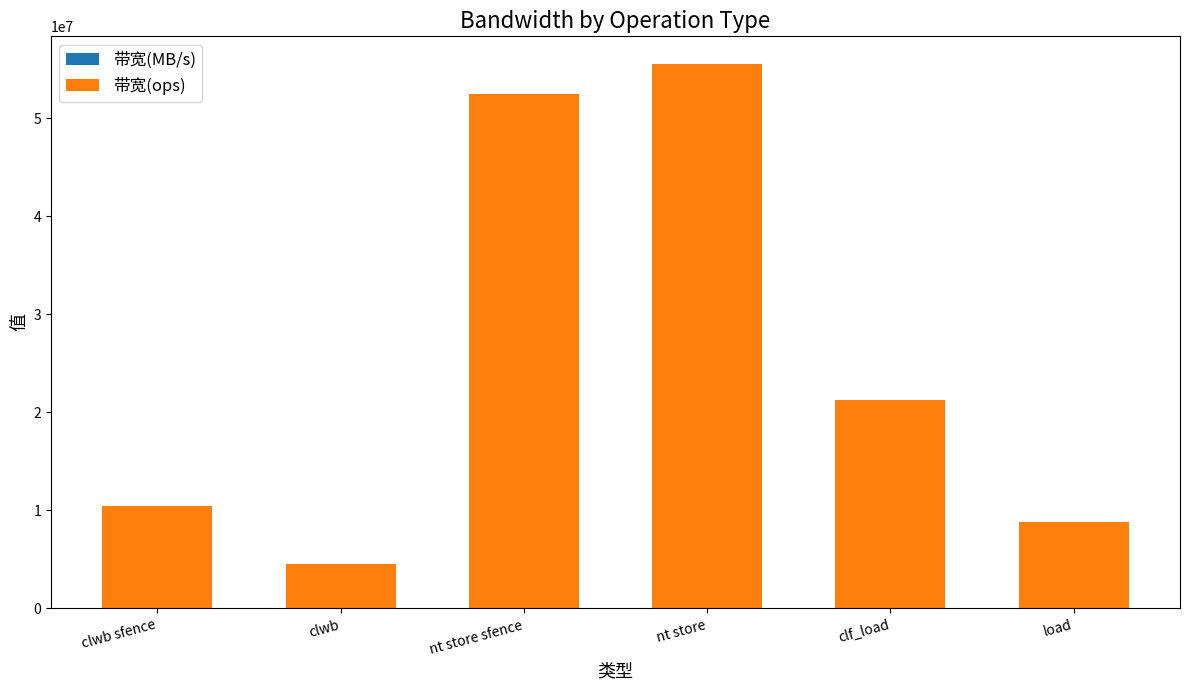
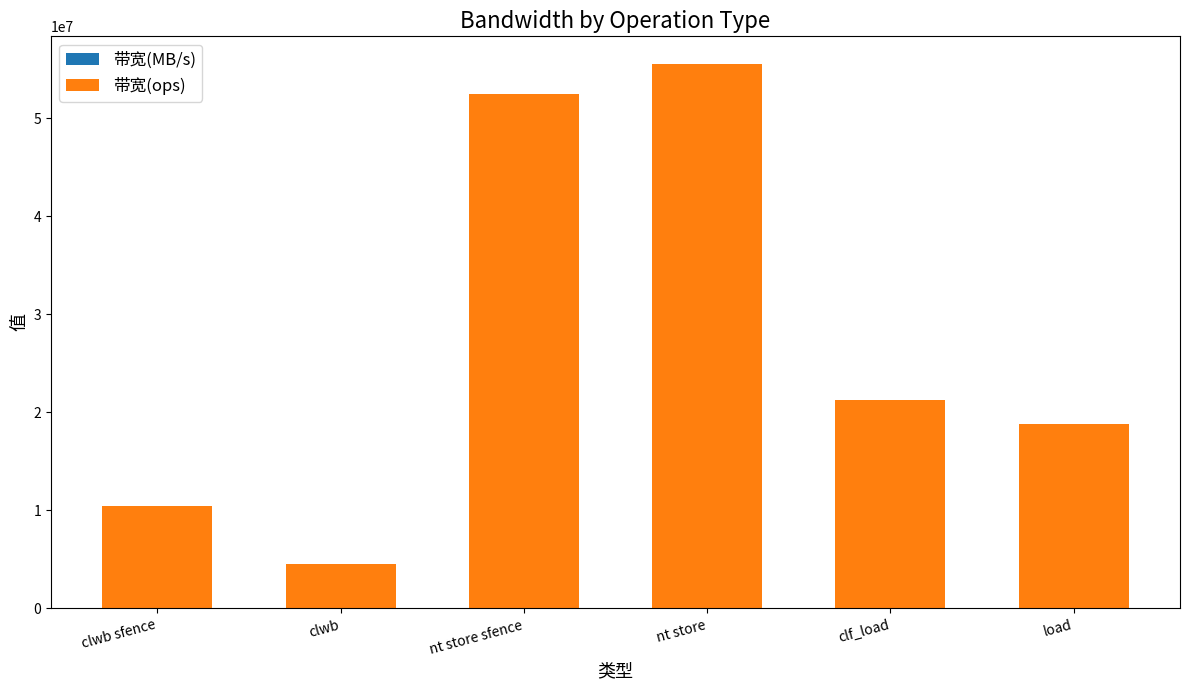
带宽(ops), load: 9000000 -> 19000000
